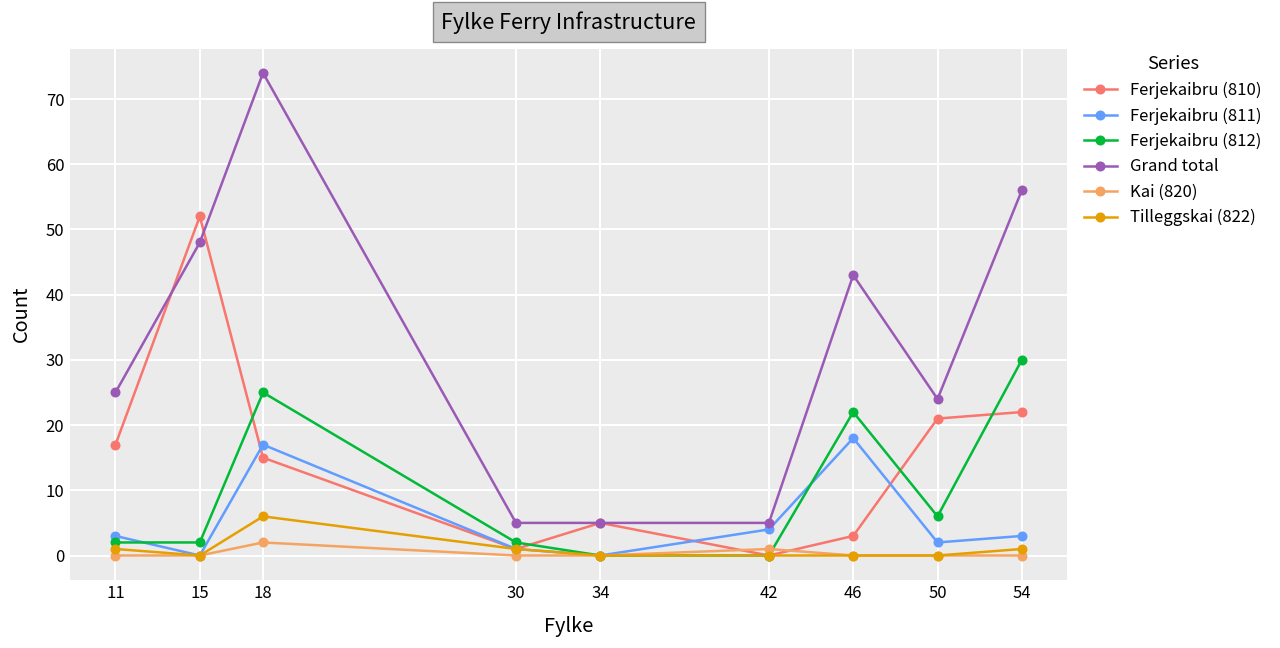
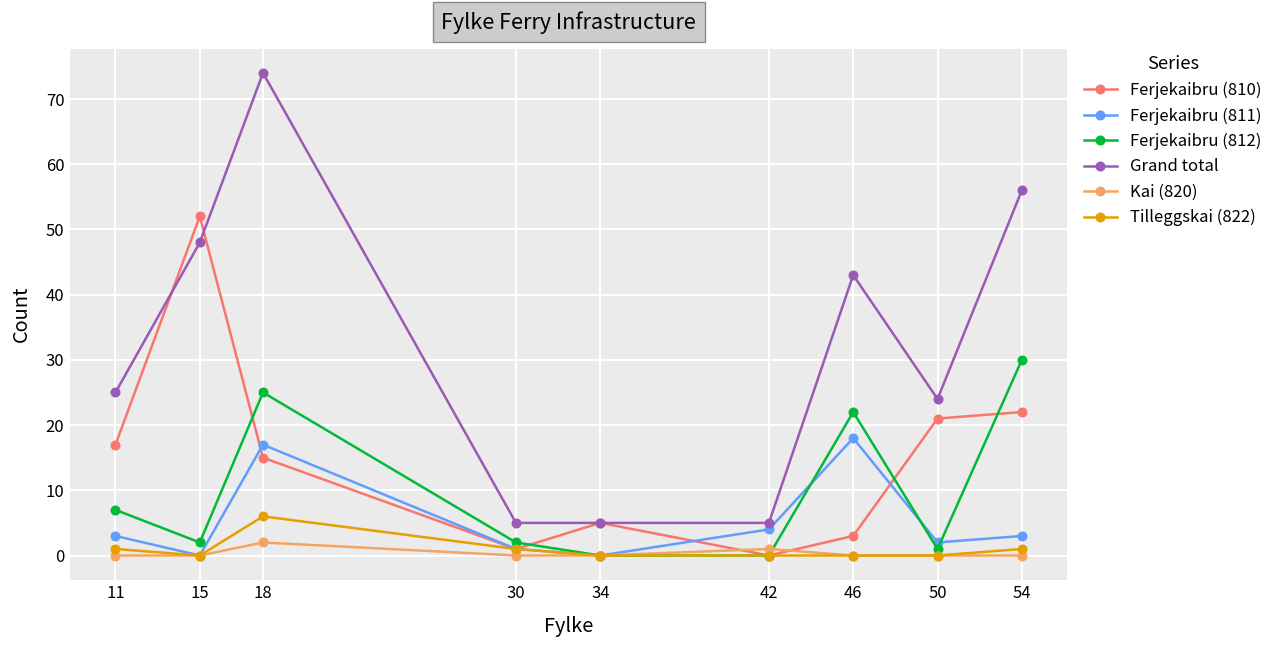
Ferjekaibru (812), 11: 2 -> 7
Ferjekaibru (812), 50: 6 -> 1
